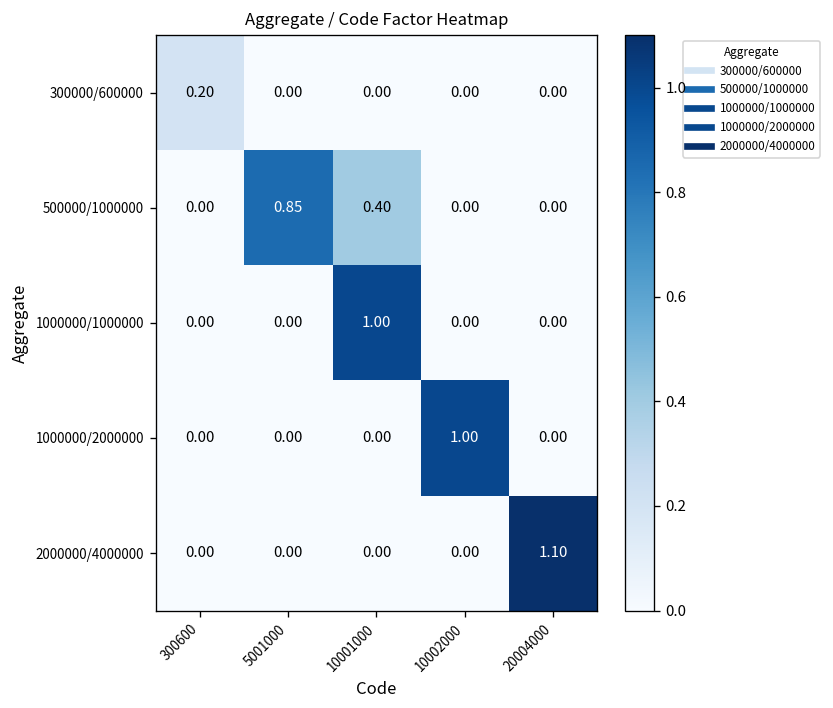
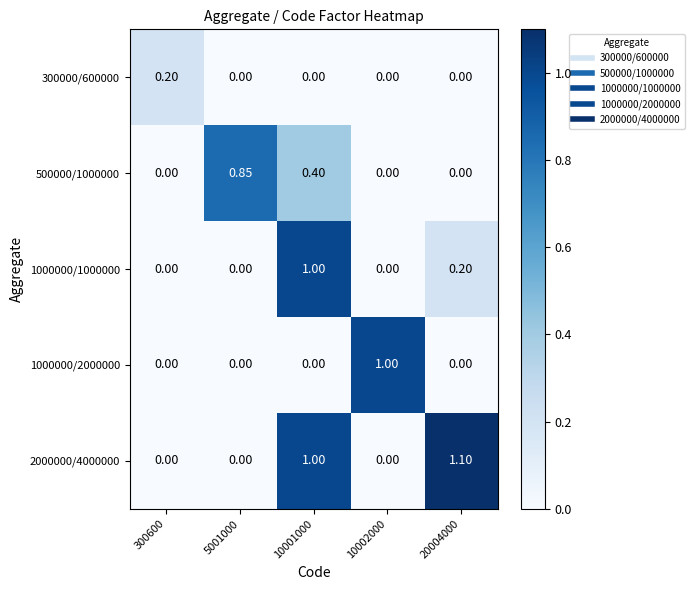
1000000/1000000, 20004000: 0.00 -> 0.20
2000000/4000000, 10001000: 0.00 -> 1.00
